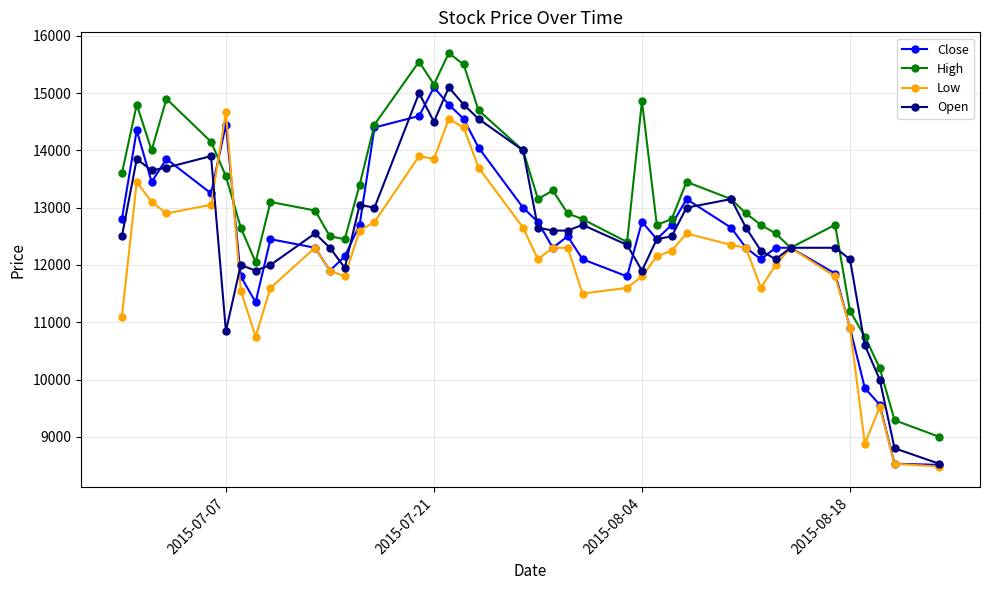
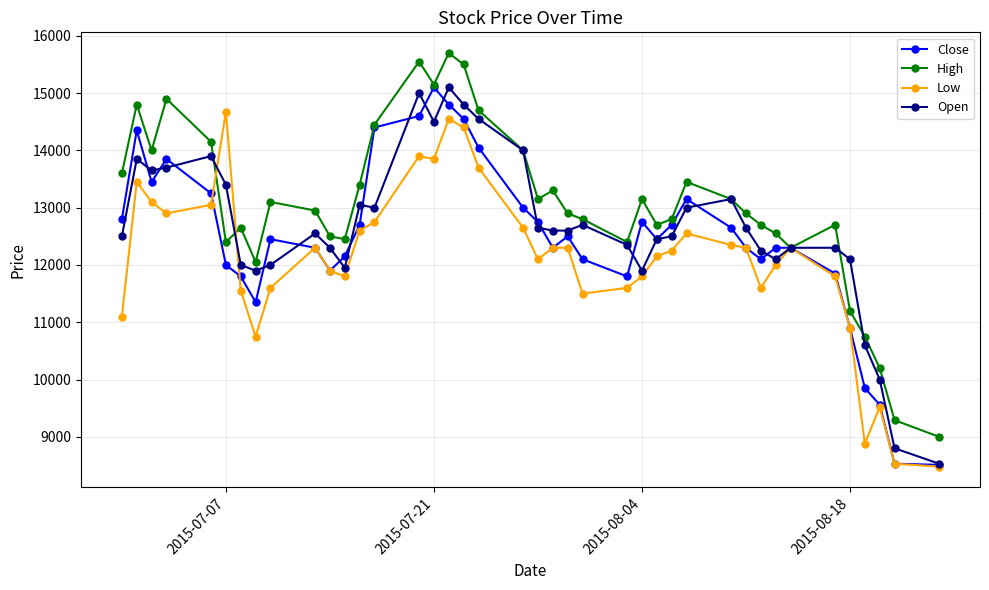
Close, 2015-07-07: 14500 -> 12000
High, 2015-07-07: 13600 -> 12400
Open, 2015-07-07: 10800 -> 13400
High, 2015-08-04: 14900 -> 13200
